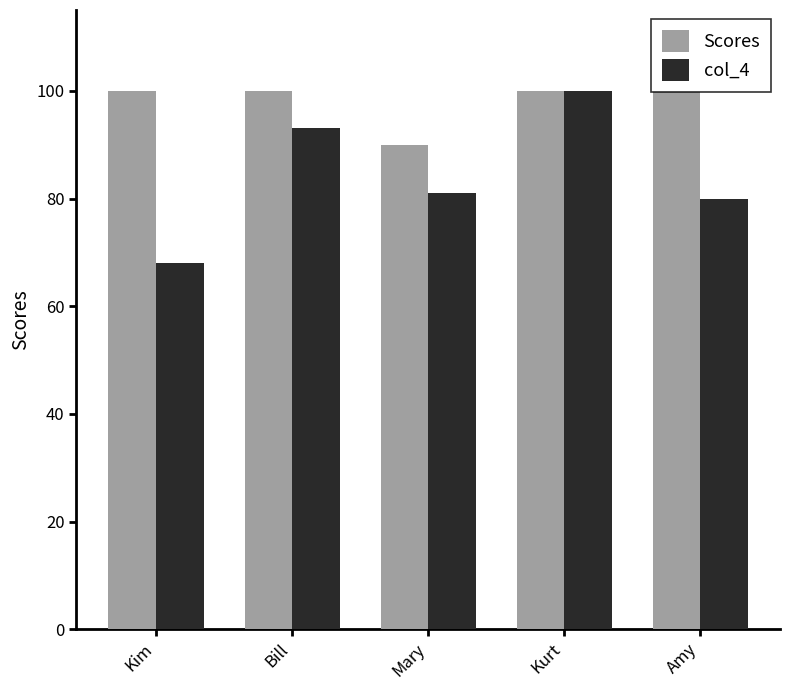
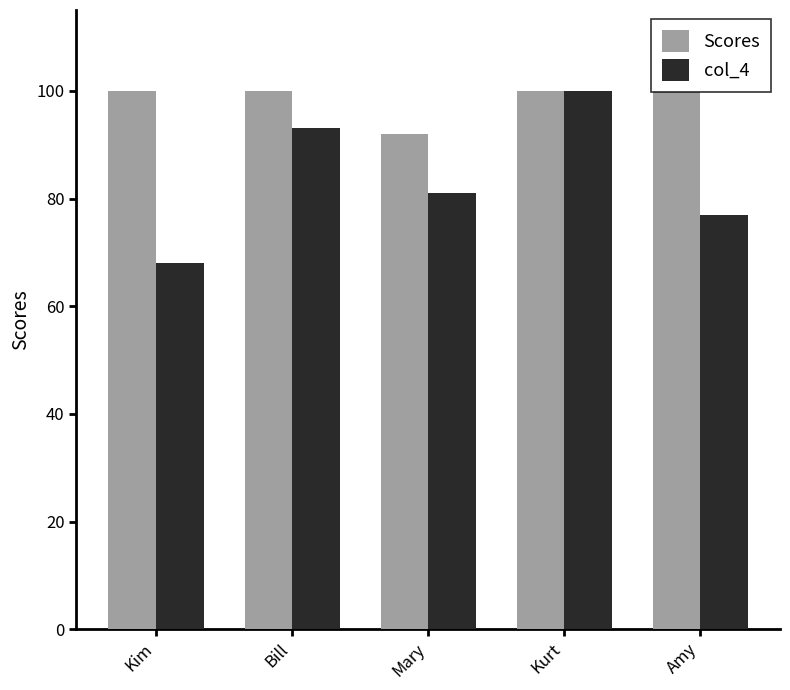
Scores, Mary: 90 -> 92
col_4, Amy: 80 -> 77
